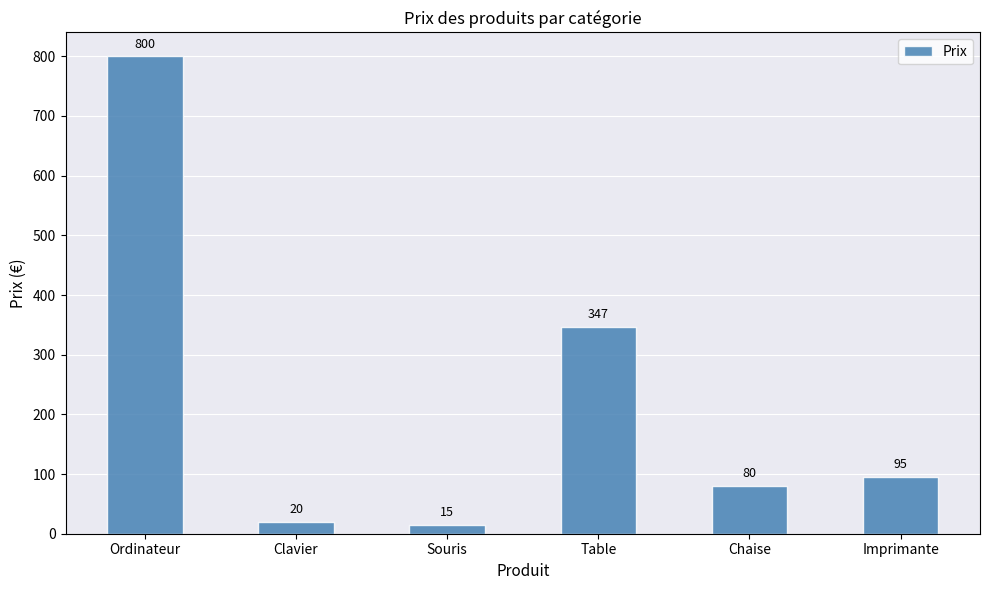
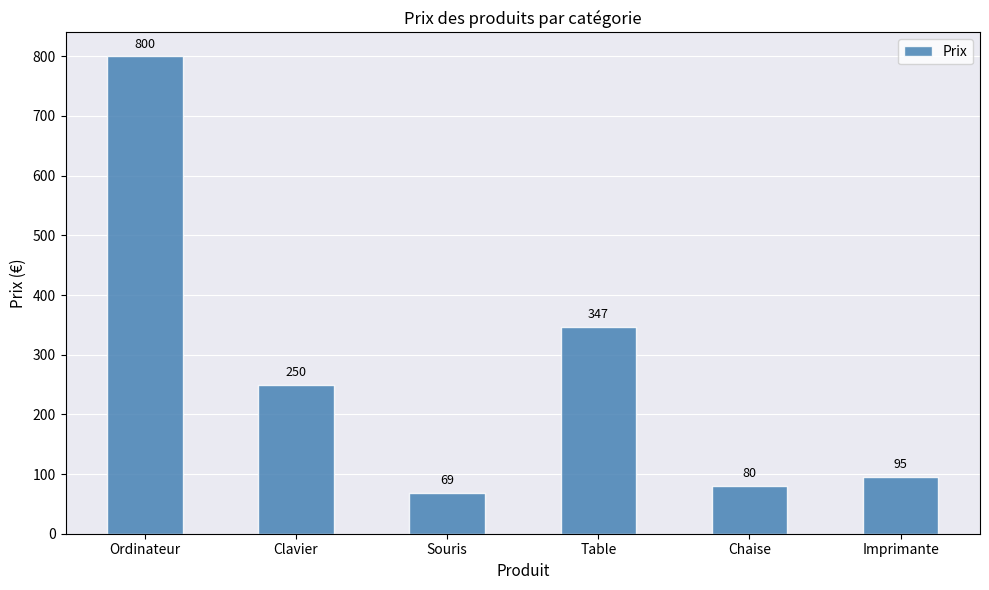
Clavier: 20 -> 250
Souris: 15 -> 69
